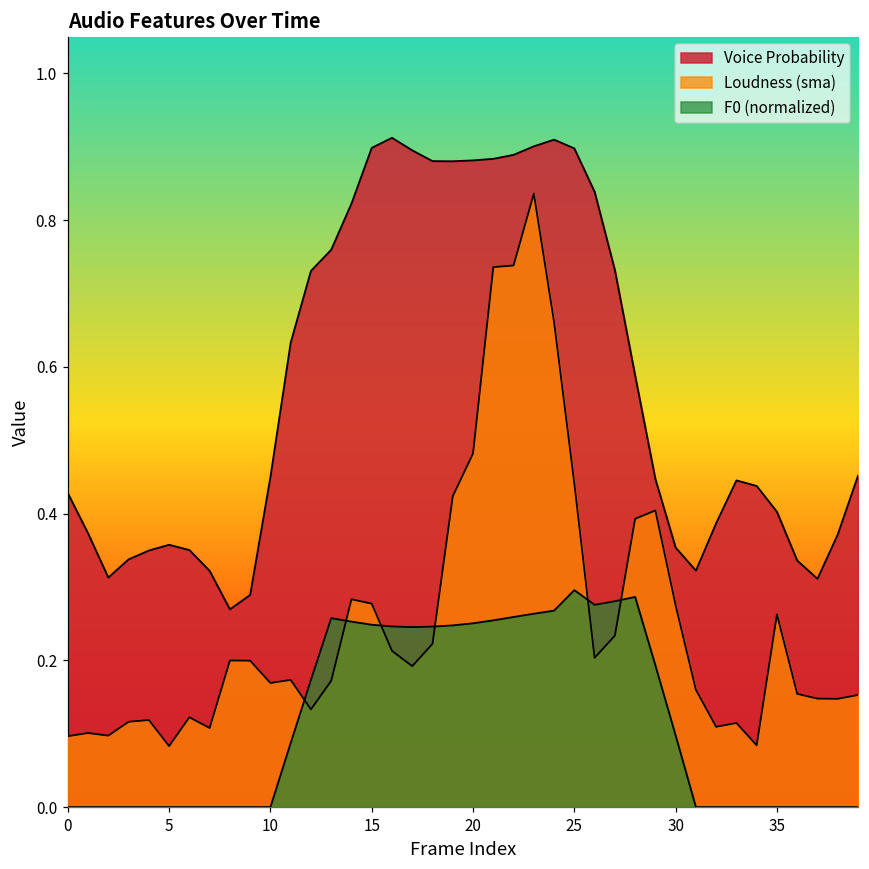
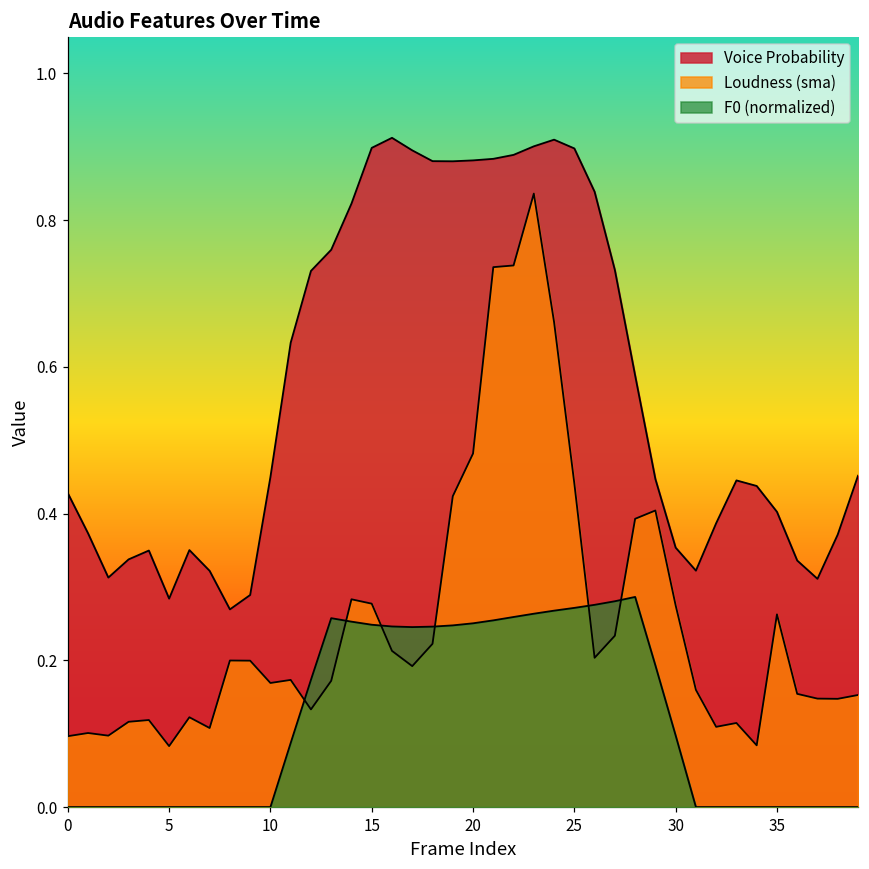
Voice Probability, 5: 0.36 -> 0.28
F0 (normalized), 25: 0.30 -> 0.27
